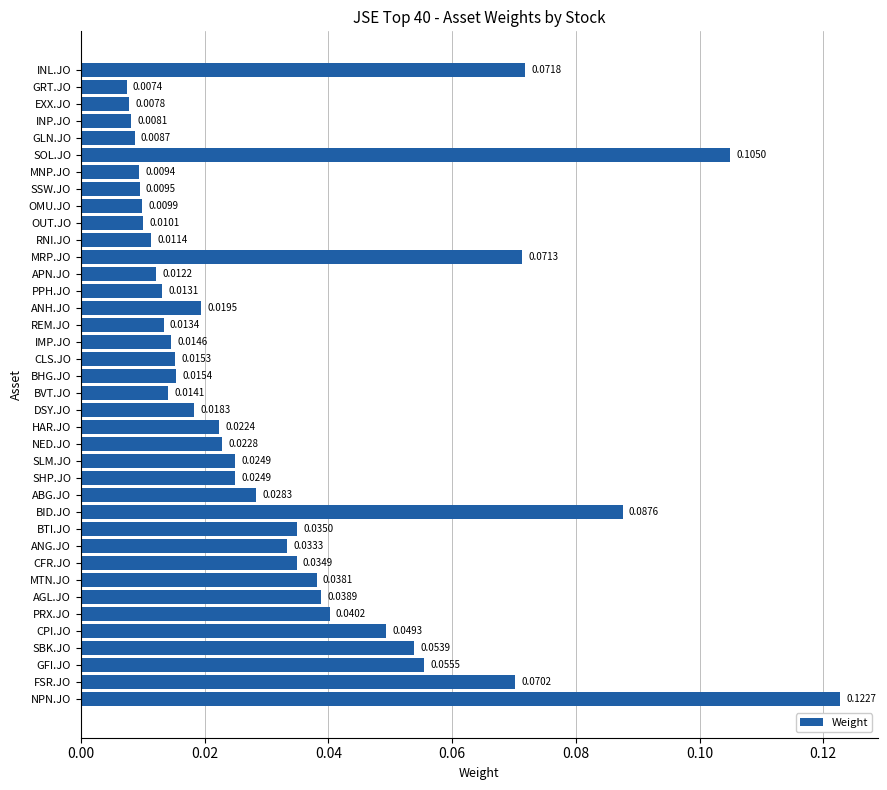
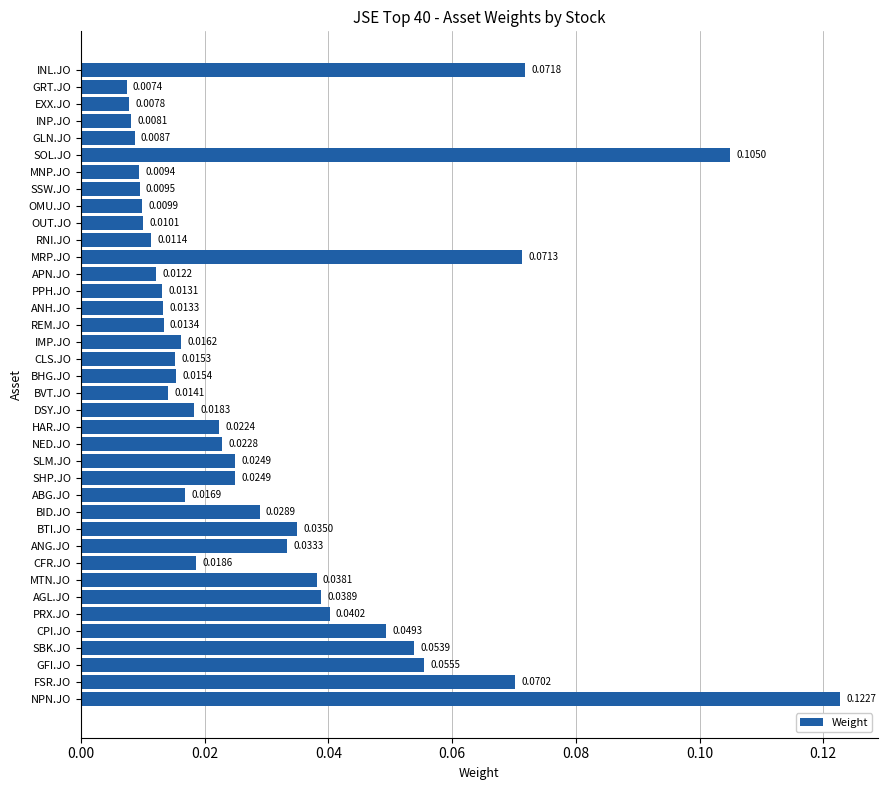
ANH.JO: 0.0195 -> 0.0133
IMP.JO: 0.0146 -> 0.0162
ABG.JO: 0.0283 -> 0.0169
BID.JO: 0.0876 -> 0.0289
CFR.JO: 0.0349 -> 0.0186
